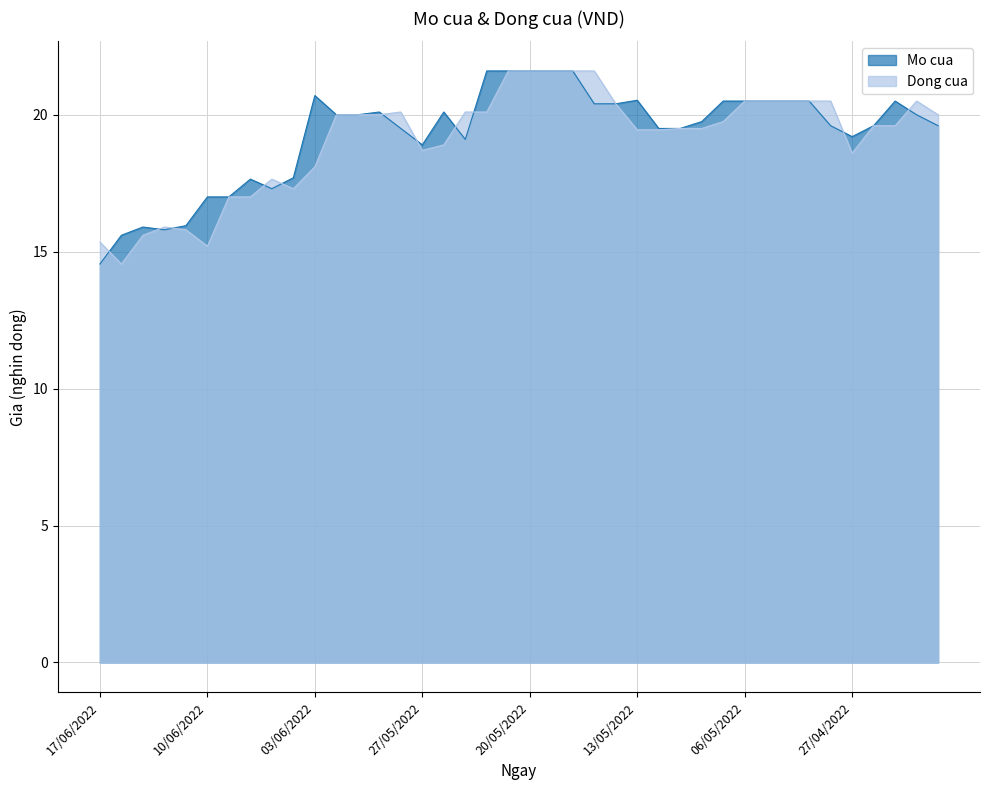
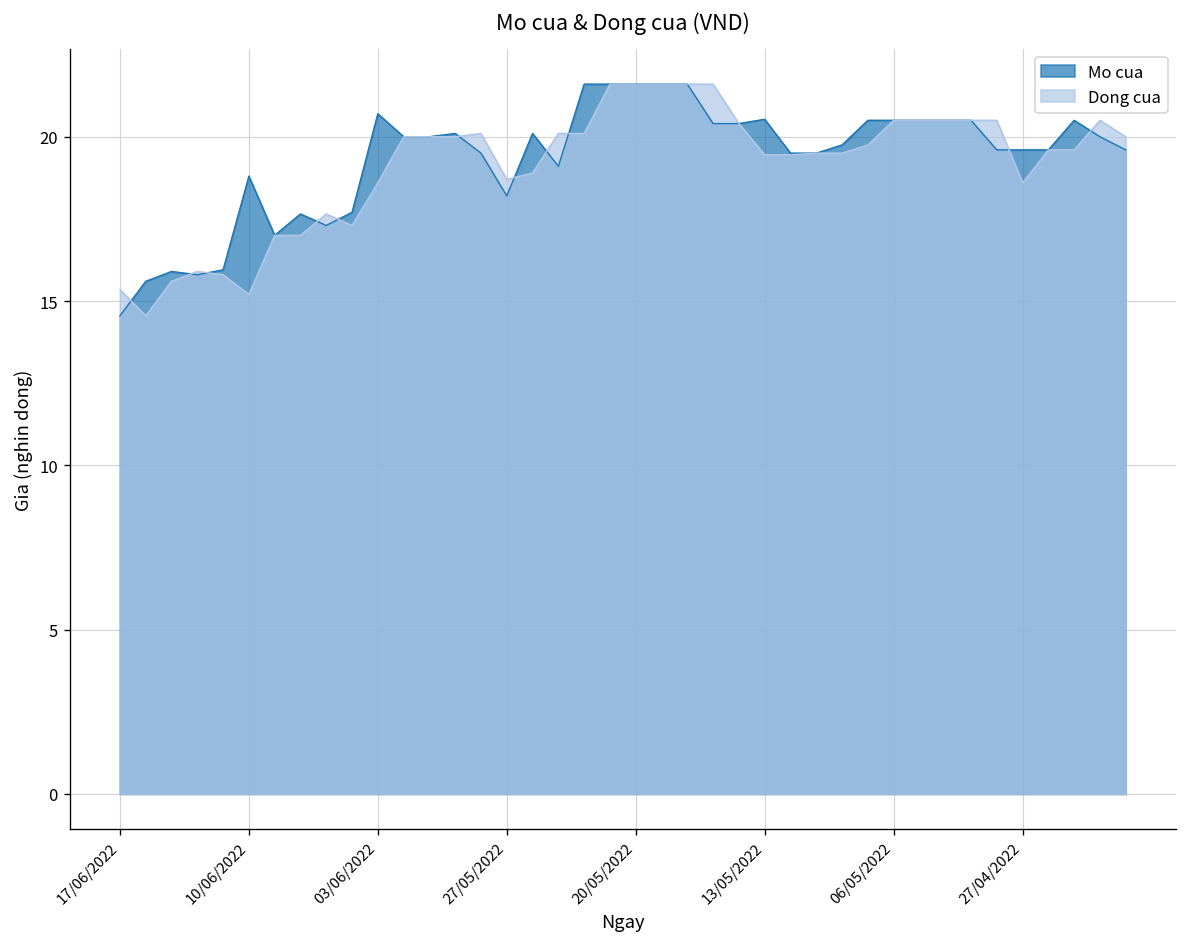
Mo cua, 10/06/2022: 17.0 -> 18.8
Dong cua, 03/06/2022: 18.1 -> 18.6
Mo cua, 27/05/2022: 18.9 -> 18.2
Mo cua, 27/04/2022: 19.2 -> 19.6
